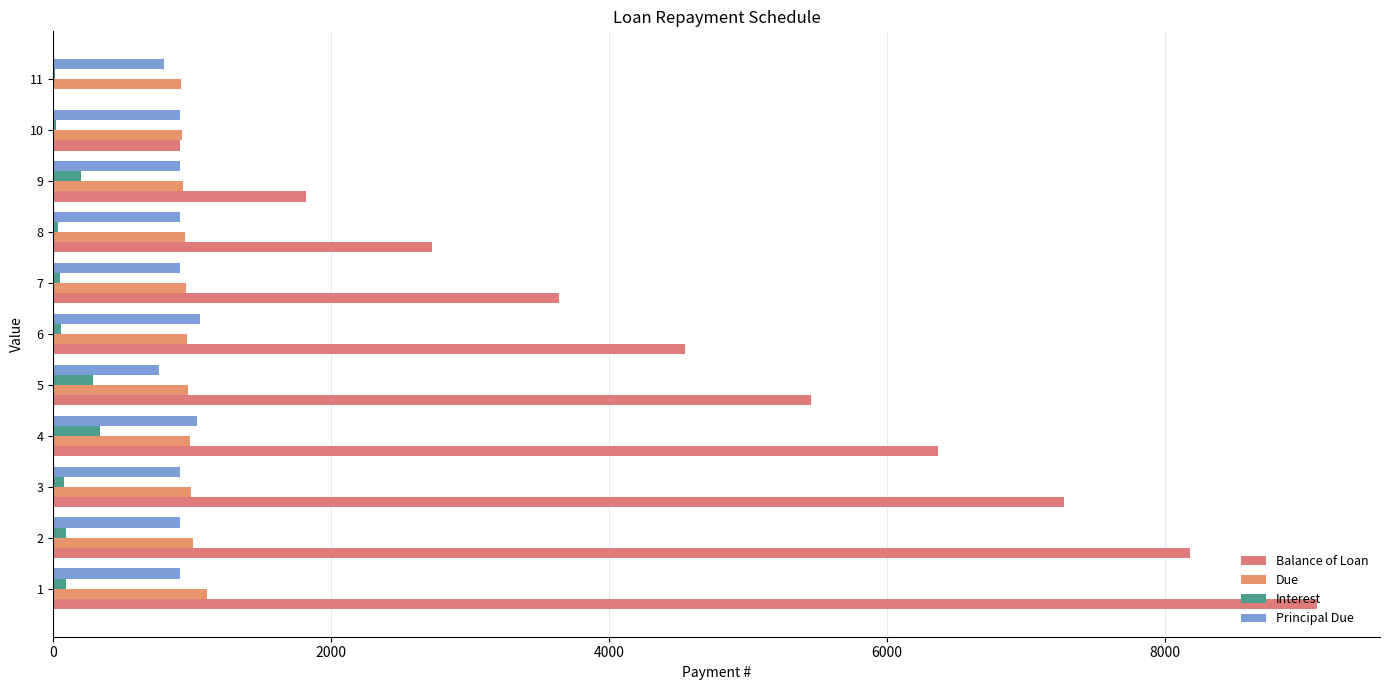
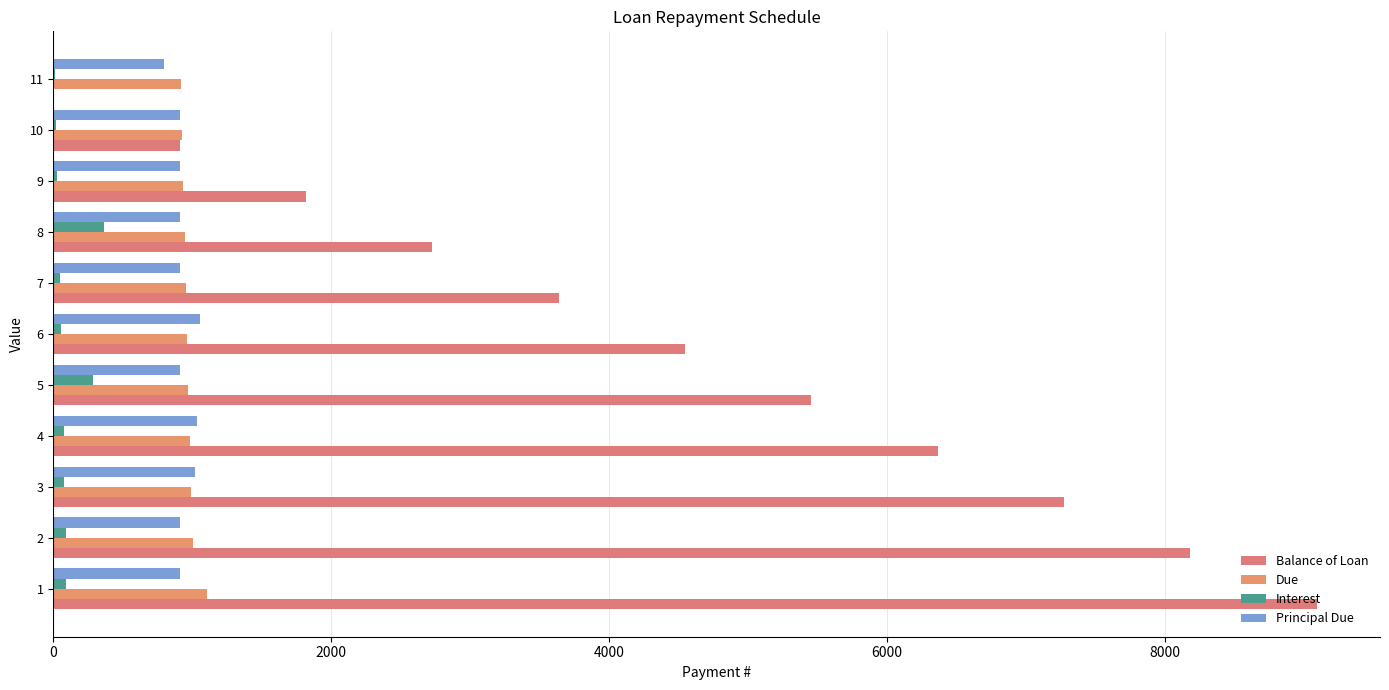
Interest, 9: 200 -> 30
Interest, 8: 40 -> 360
Principal Due, 5: 760 -> 910
Interest, 4: 340 -> 70
Principal Due, 3: 910 -> 1020
